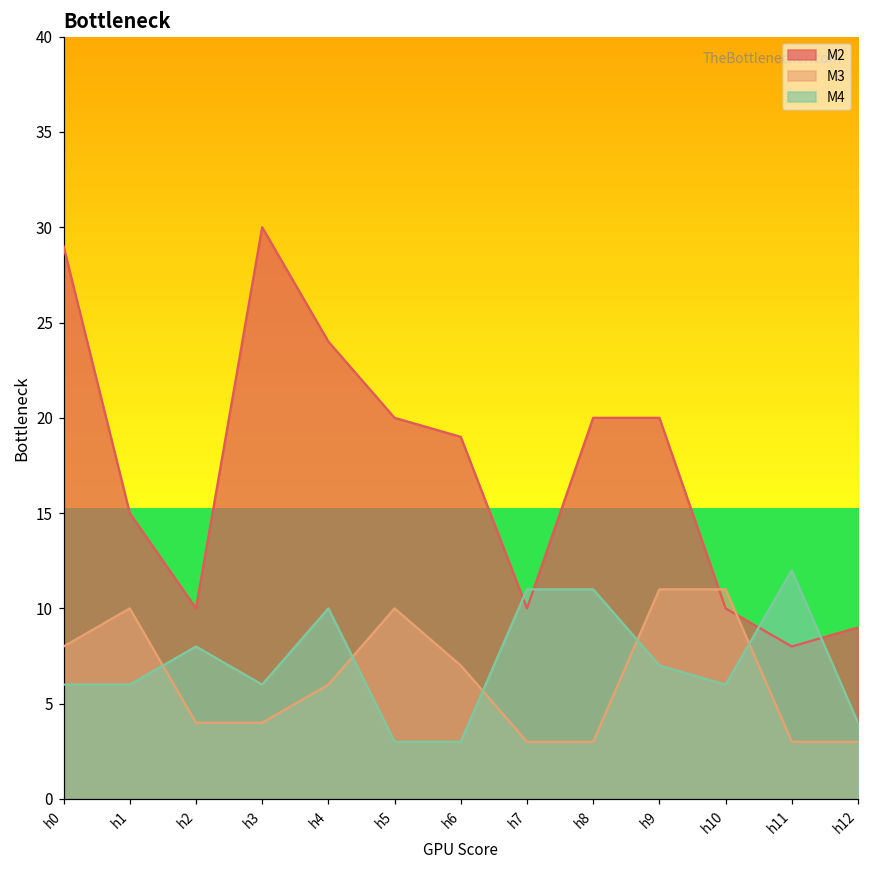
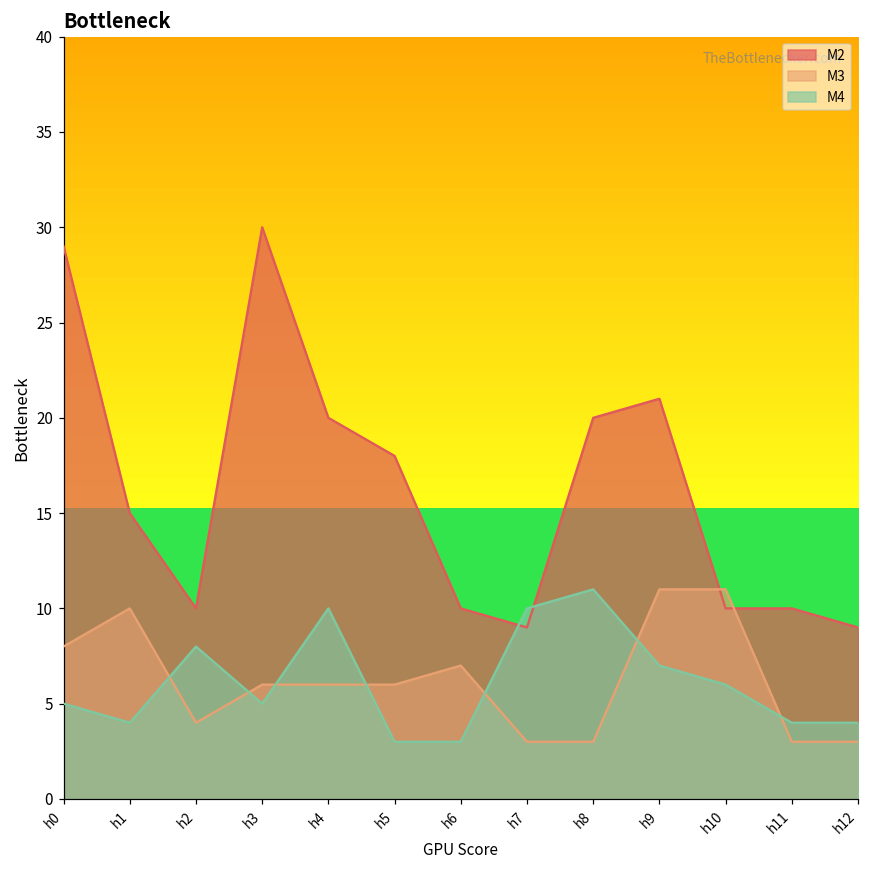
M4, h0: 6 -> 5
M4, h1: 6 -> 4
M3, h3: 4 -> 6
M4, h3: 6 -> 5
M2, h4: 24 -> 20
M2, h5: 20 -> 18
M3, h5: 10 -> 6
M2, h6: 19 -> 10
M2, h7: 10 -> 9
M4, h7: 11 -> 10
M2, h9: 20 -> 21
M2, h11: 8 -> 10
M4, h11: 12 -> 4
